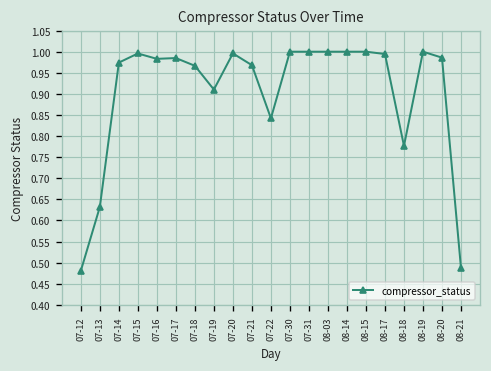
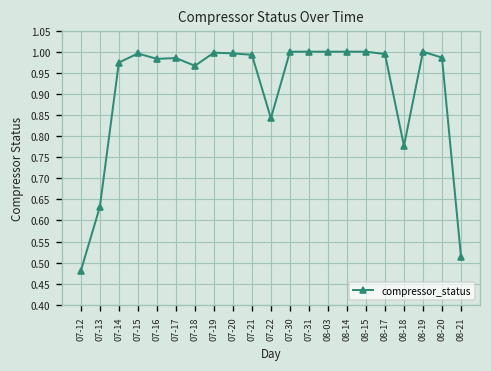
07-19: 0.91 -> 1.00
07-21: 0.97 -> 0.99
08-21: 0.49 -> 0.51
